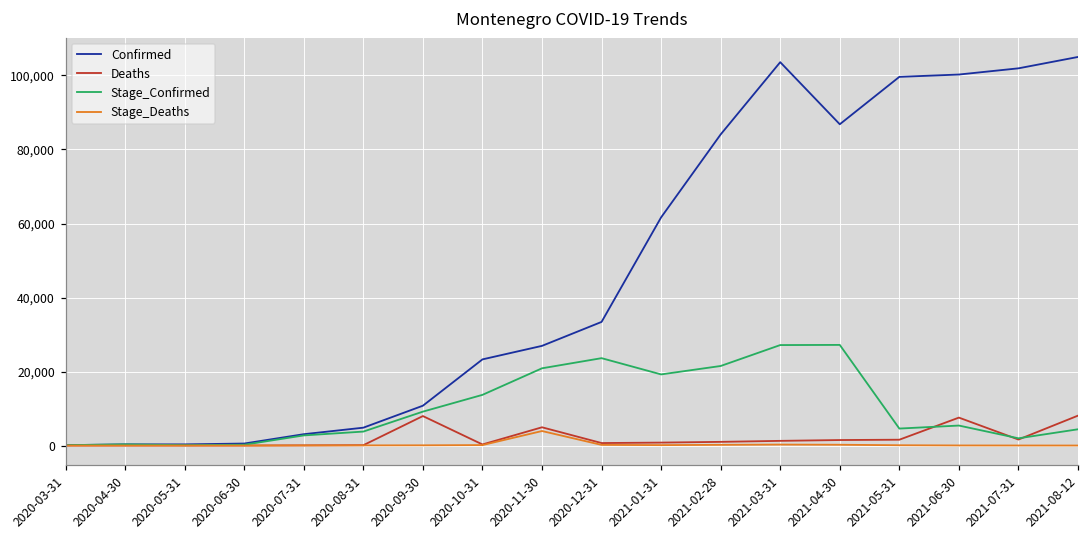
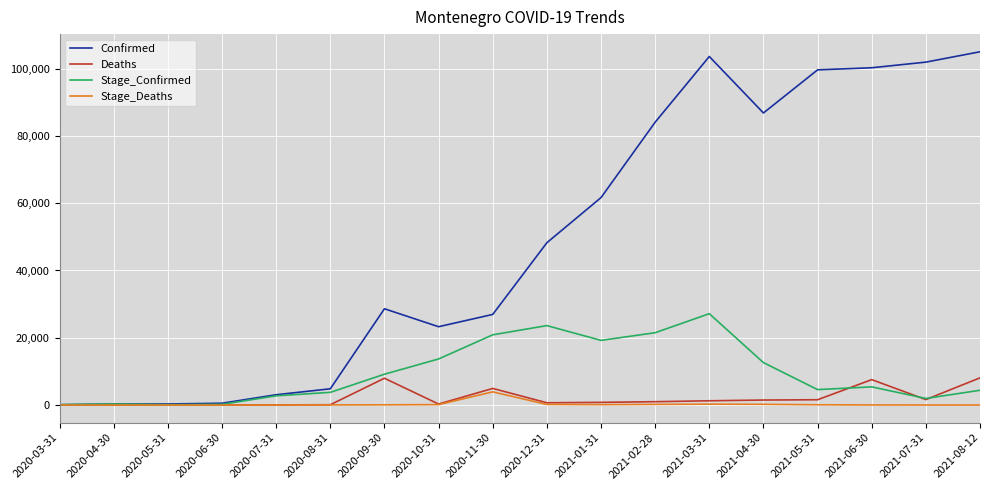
Confirmed, 2020-09-30: 11,000 -> 29,000
Confirmed, 2020-12-31: 33,000 -> 48,000
Stage_Confirmed, 2021-04-30: 27,000 -> 13,000
